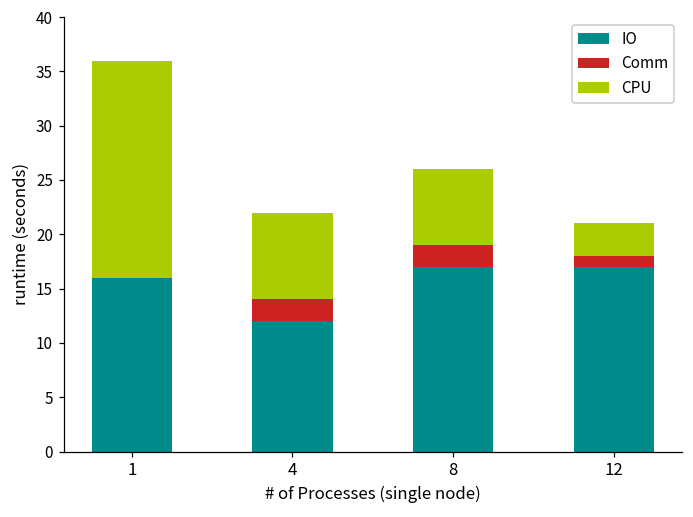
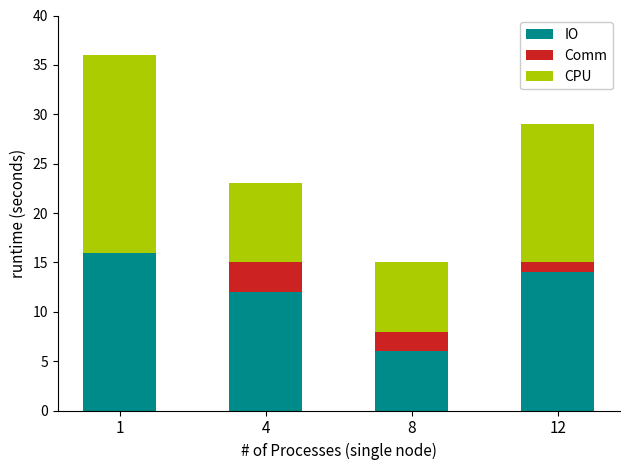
Comm, 4: 2 -> 3
IO, 8: 17 -> 6
IO, 12: 17 -> 14
CPU, 12: 3 -> 14
